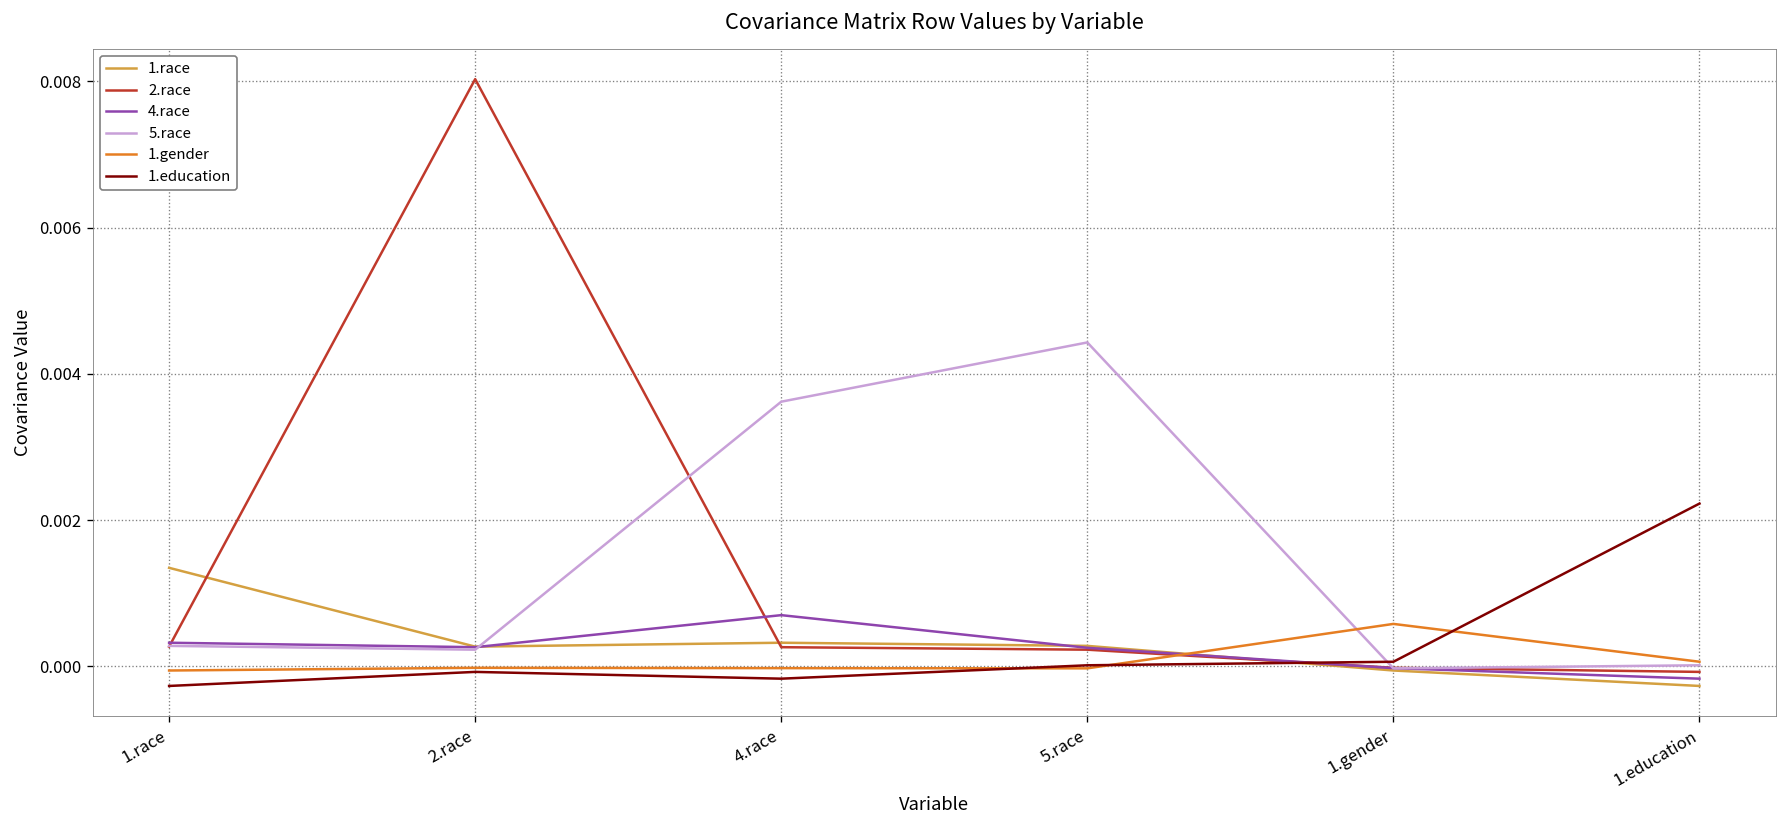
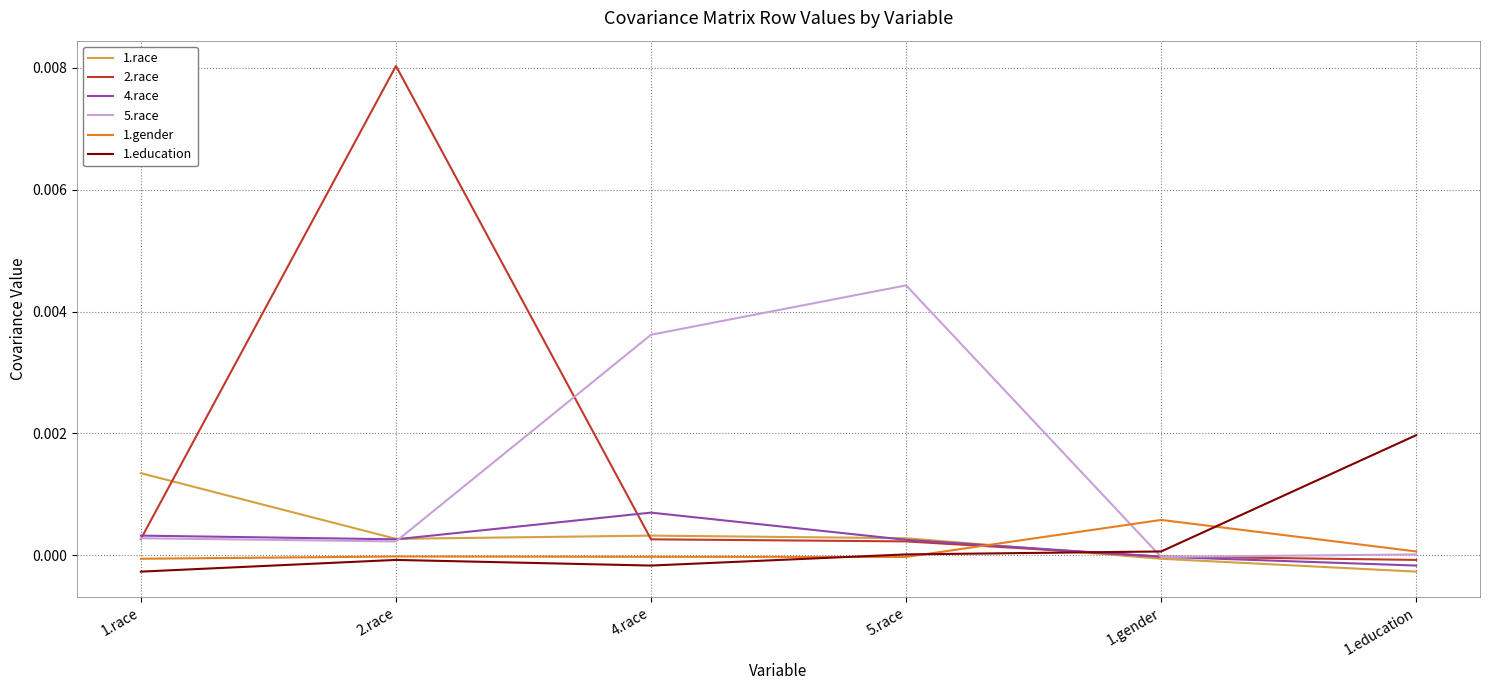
1.education, 1.education: 0.0022 -> 0.0020
